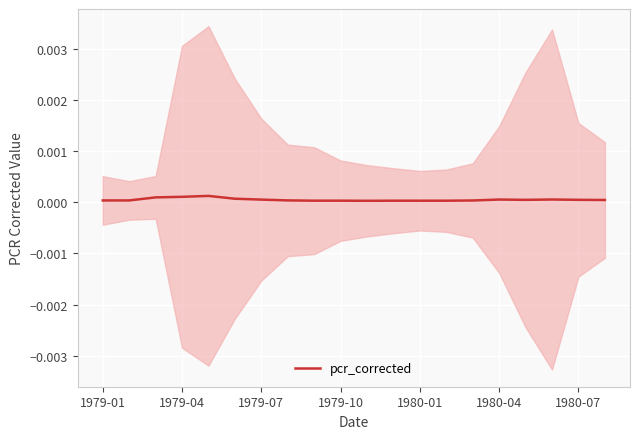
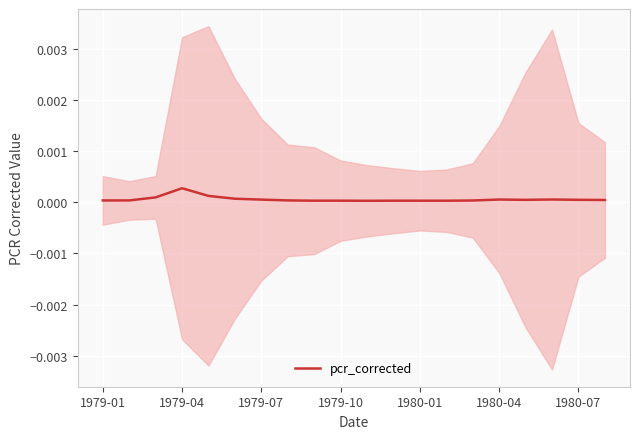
pcr_corrected, 1979-04: 0.0001 -> 0.0003
